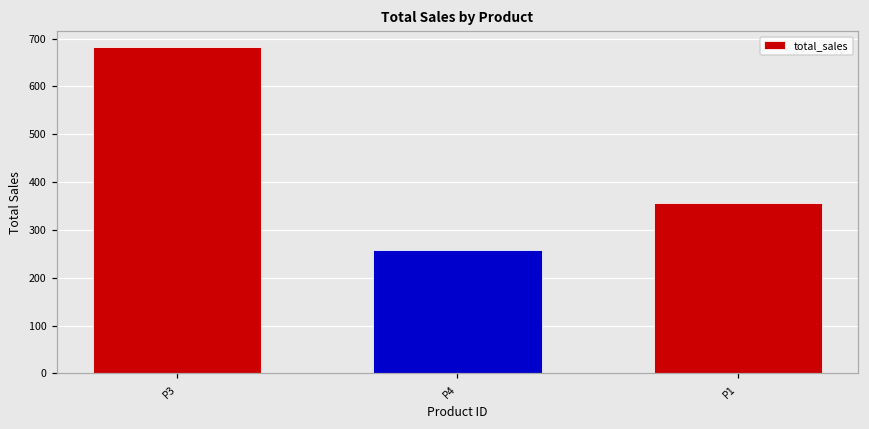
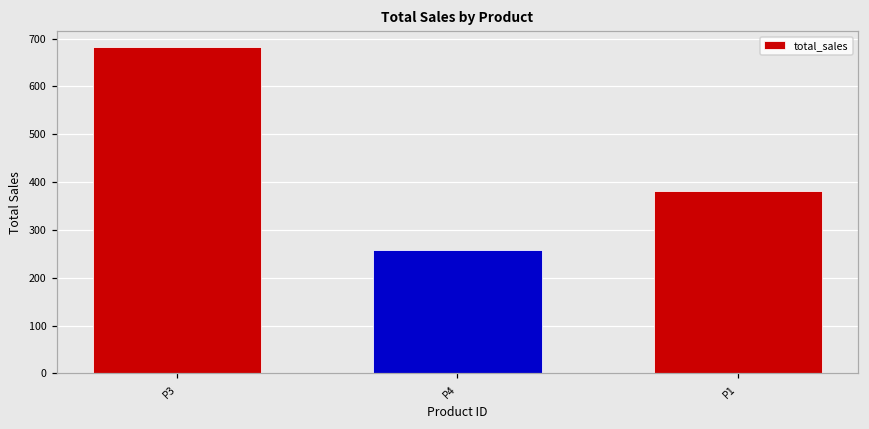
P1: 360 -> 380
